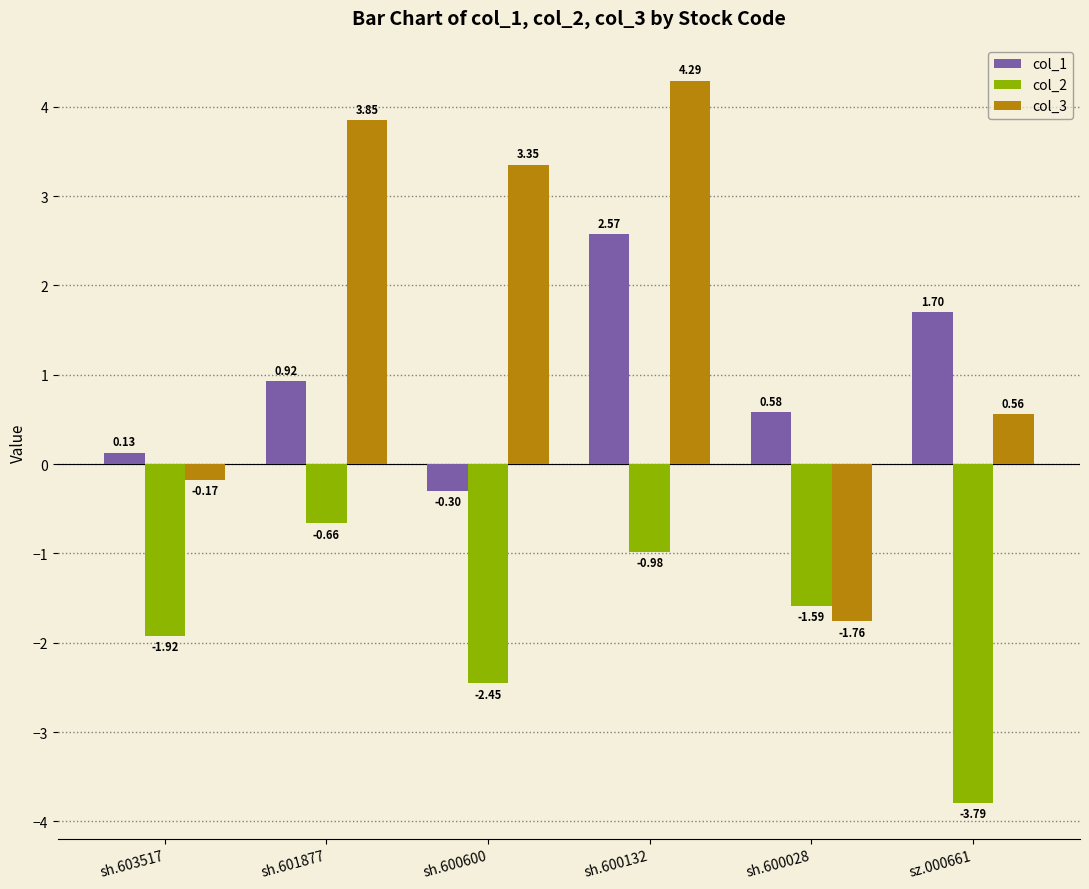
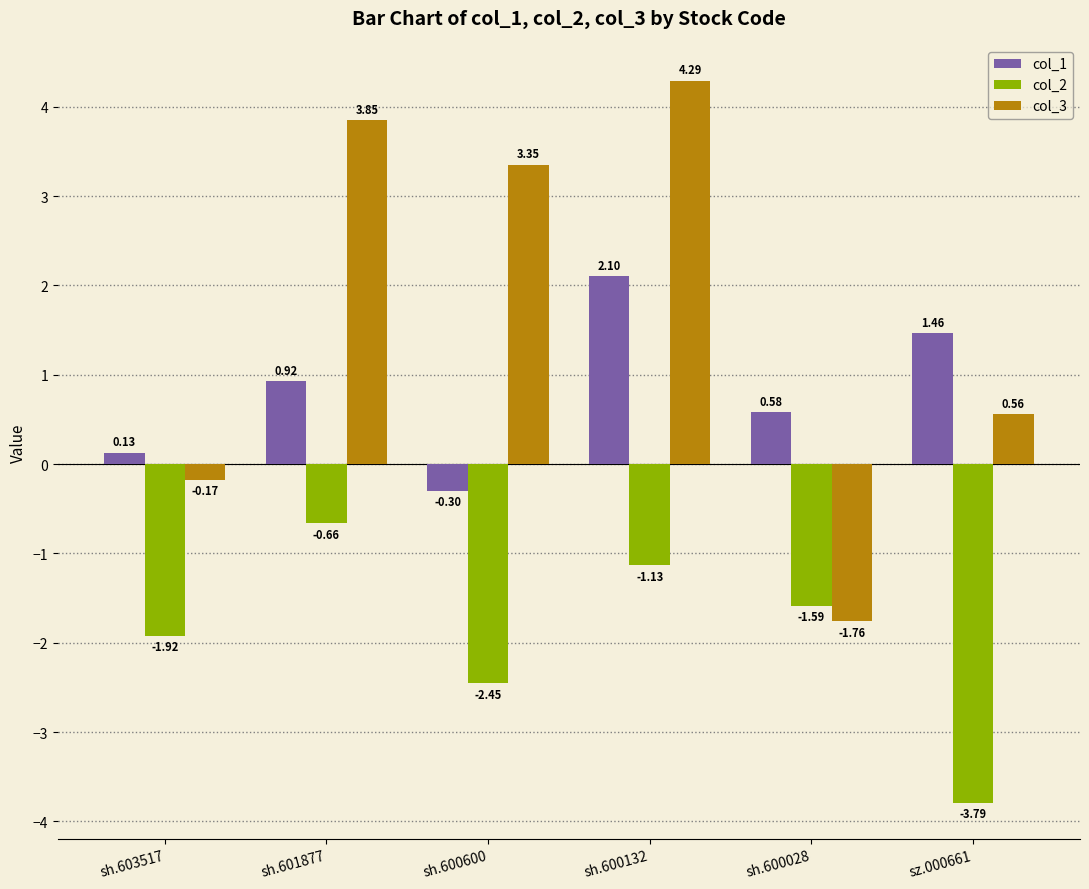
col_1, sh.600132: 2.57 -> 2.10
col_2, sh.600132: -0.98 -> -1.13
col_1, sz.000661: 1.70 -> 1.46
